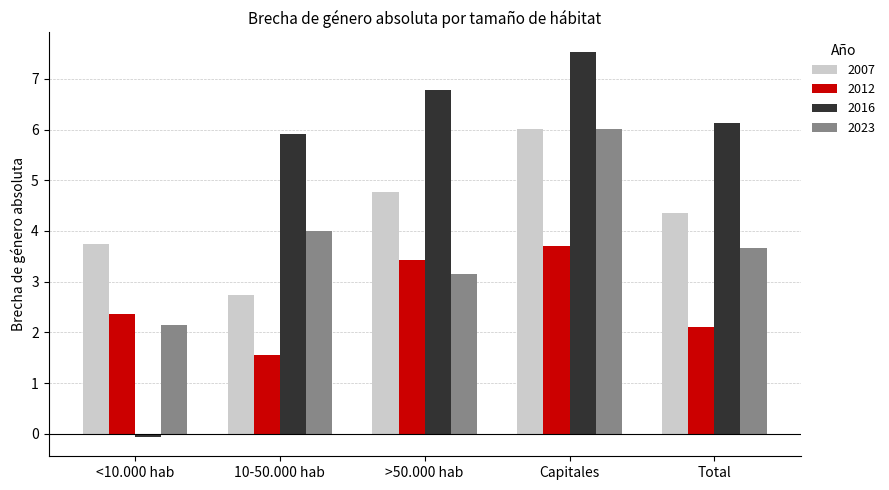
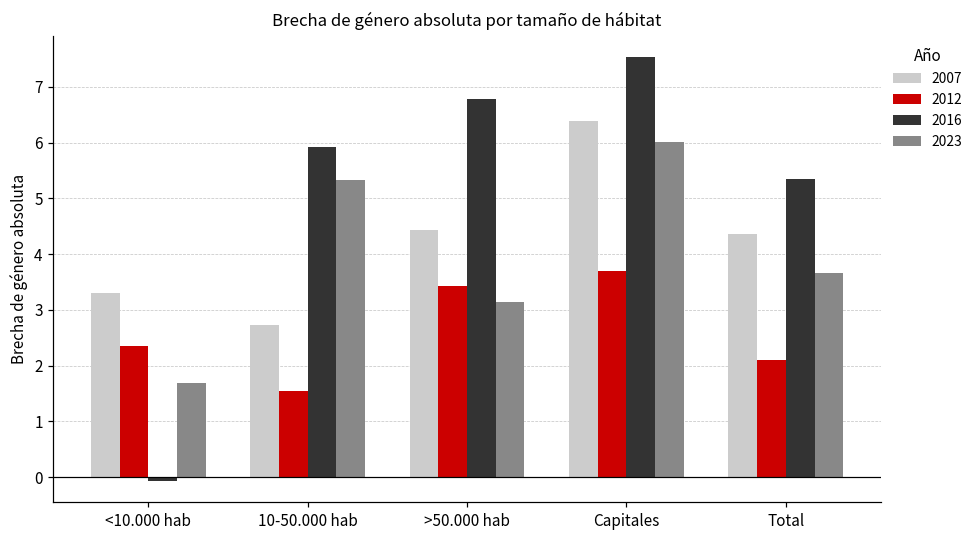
2007, <10.000 hab: 3.7 -> 3.3
2023, <10.000 hab: 2.1 -> 1.7
2023, 10-50.000 hab: 4.0 -> 5.3
2007, >50.000 hab: 4.8 -> 4.4
2007, Capitales: 6.0 -> 6.4
2016, Total: 6.1 -> 5.3
